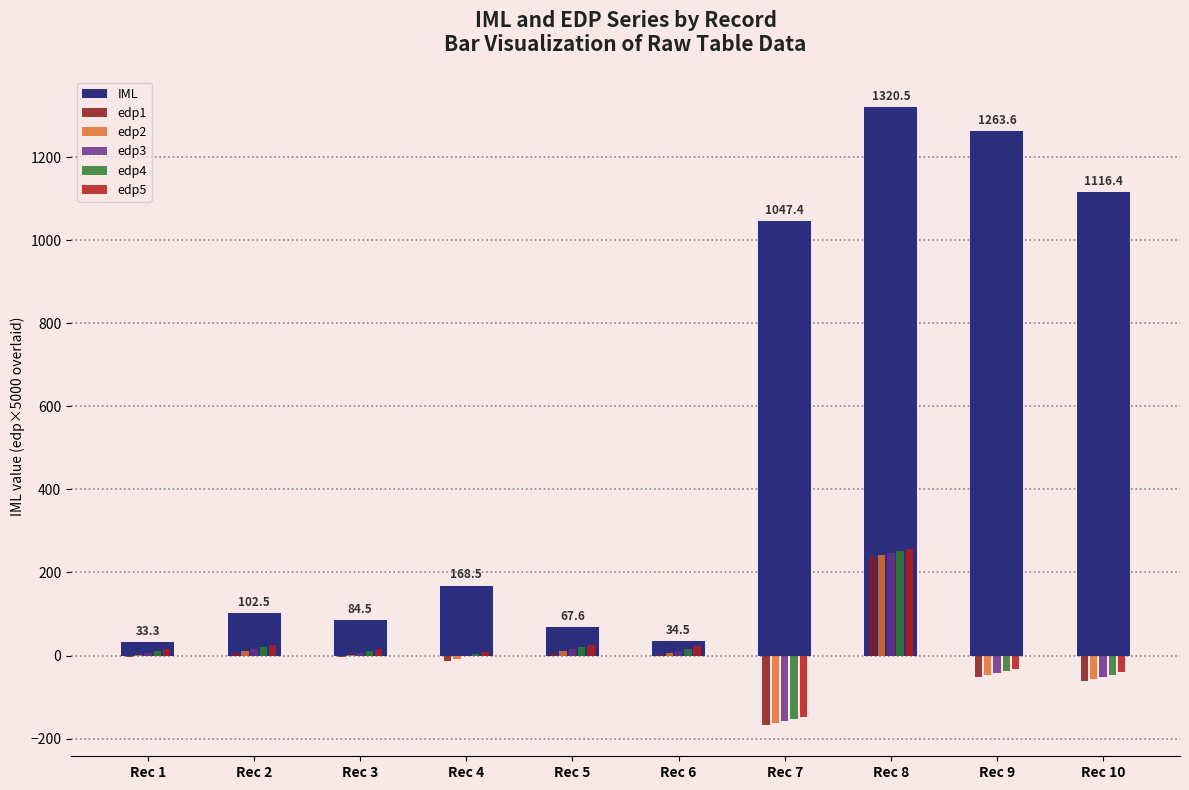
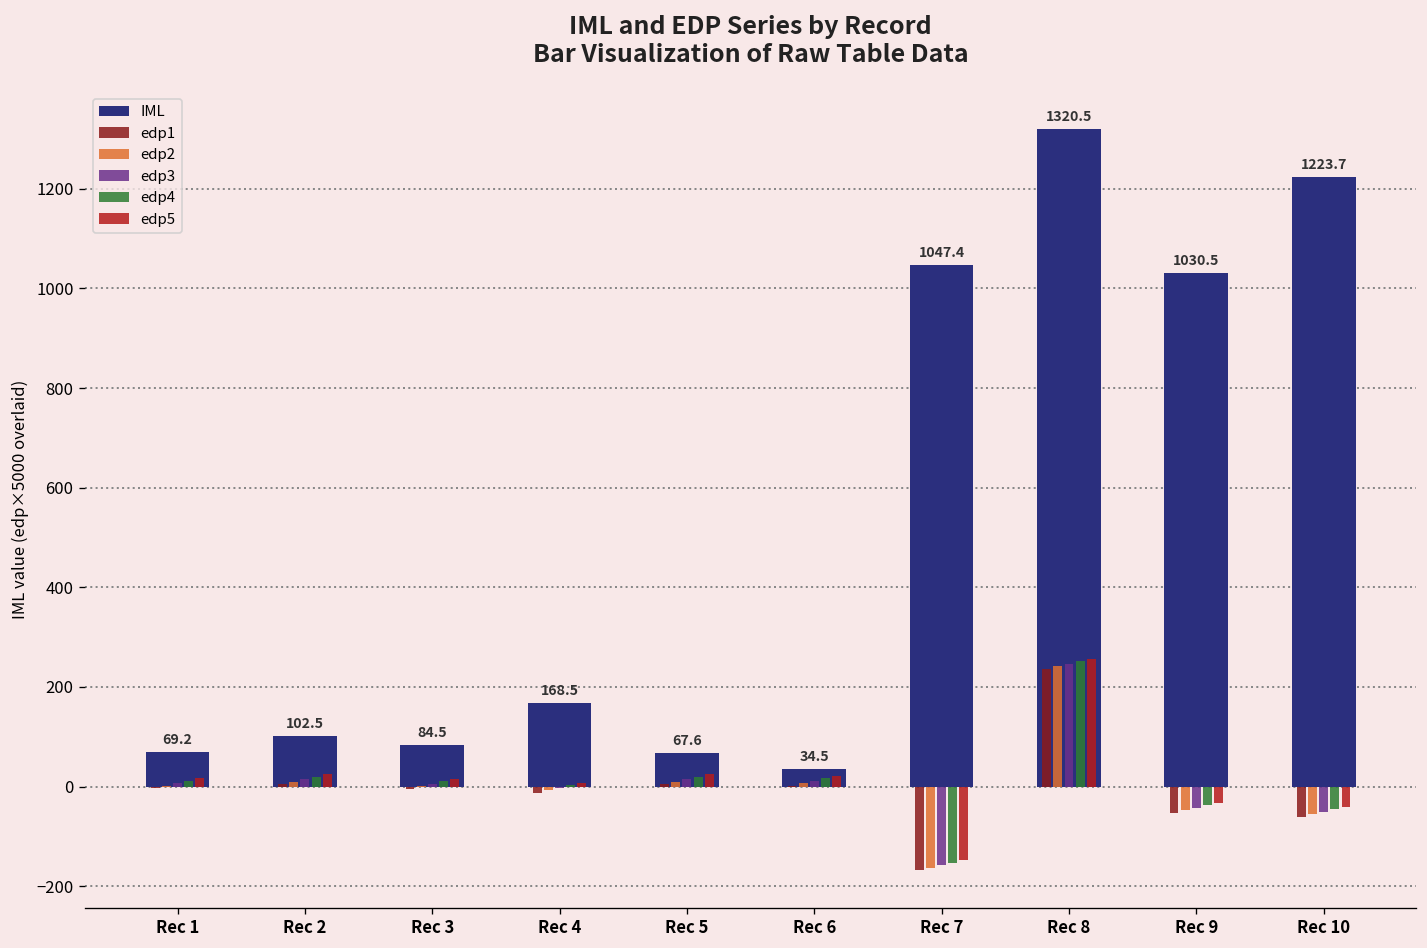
IML, Rec 1: 33.3 -> 69.2
IML, Rec 9: 1263.6 -> 1030.5
IML, Rec 10: 1116.4 -> 1223.7
